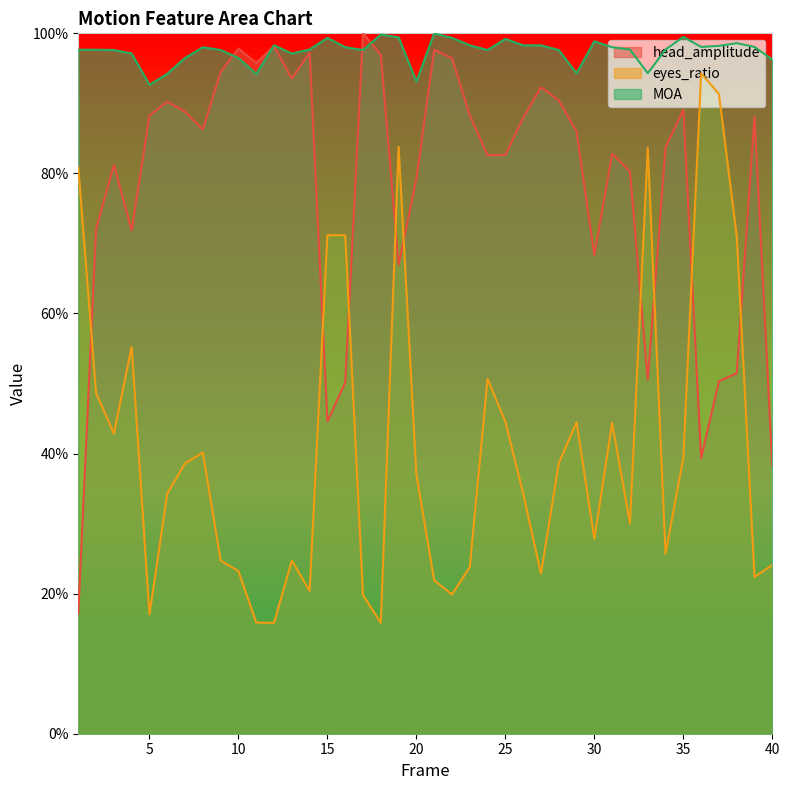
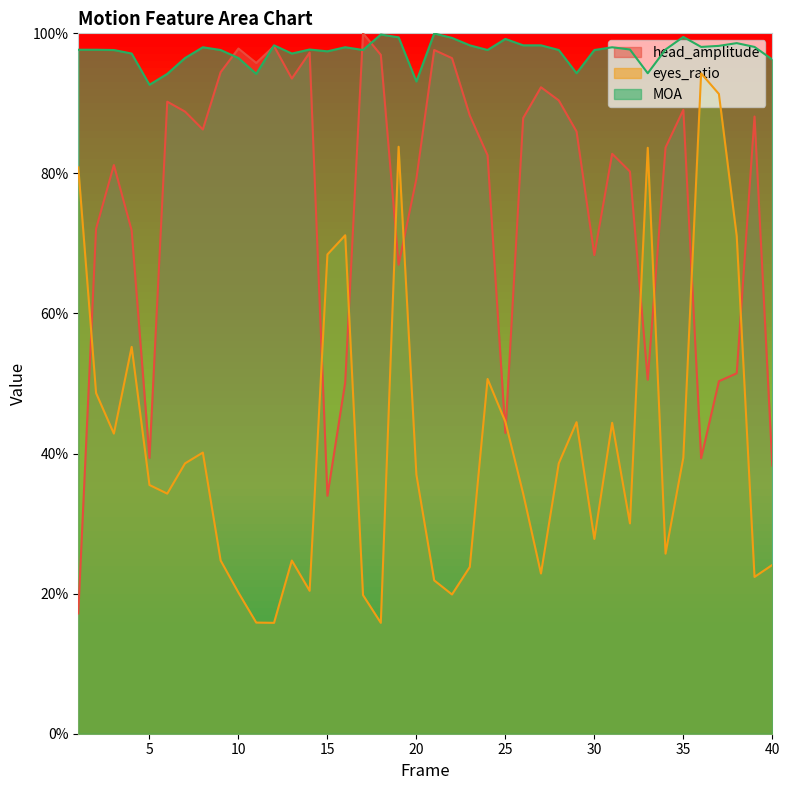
head_amplitude, 5: 88% -> 39%
eyes_ratio, 5: 17% -> 36%
eyes_ratio, 10: 23% -> 20%
head_amplitude, 15: 45% -> 34%
eyes_ratio, 15: 71% -> 68%
MOA, 15: 99% -> 97%
head_amplitude, 25: 83% -> 43%
MOA, 30: 99% -> 98%
